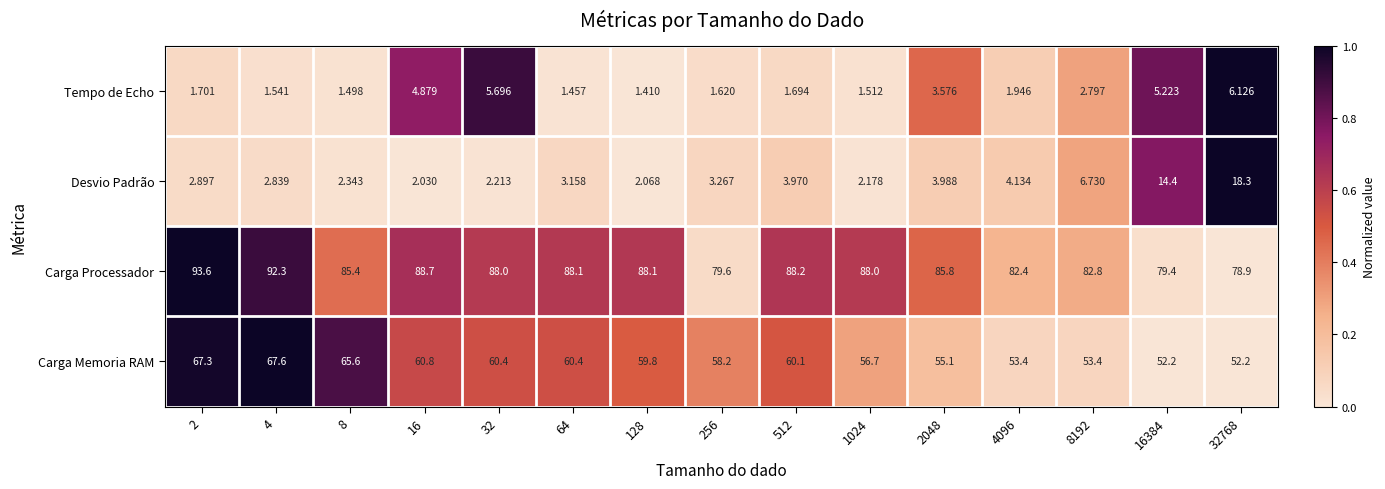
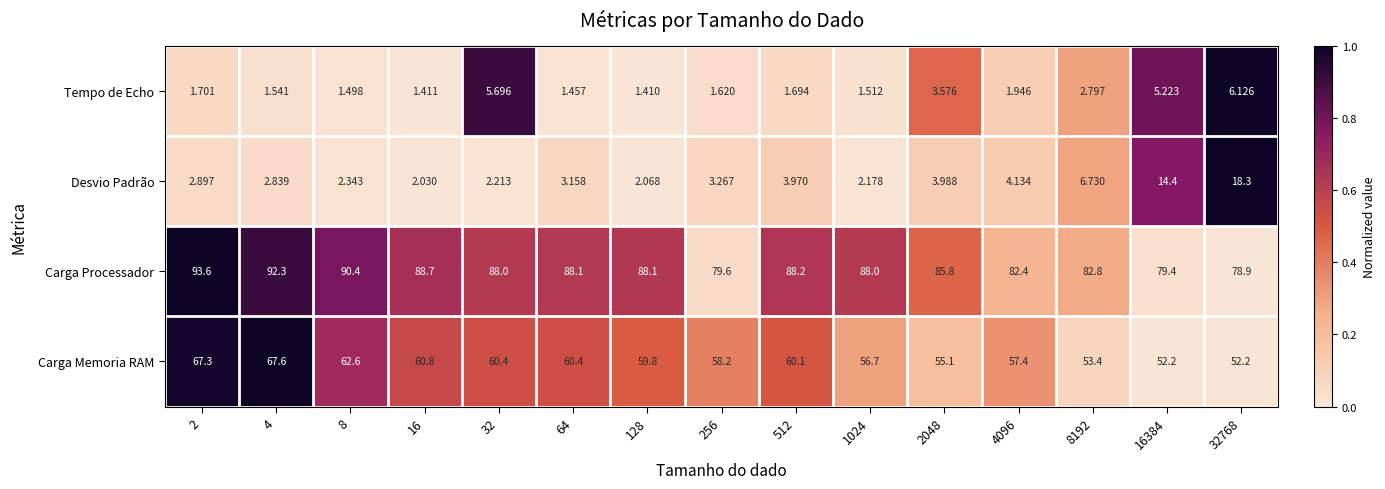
Tempo de Echo, 16: 4.879 -> 1.411
Carga Processador, 8: 85.4 -> 90.4
Carga Memoria RAM, 8: 65.6 -> 62.6
Carga Memoria RAM, 4096: 53.4 -> 57.4
